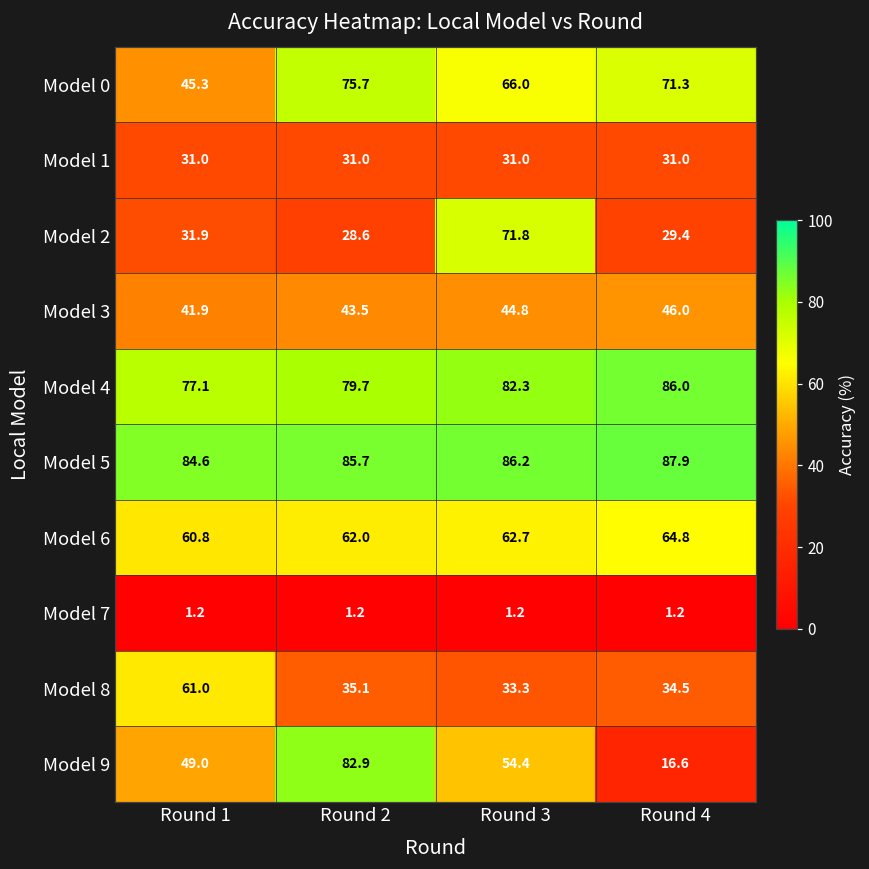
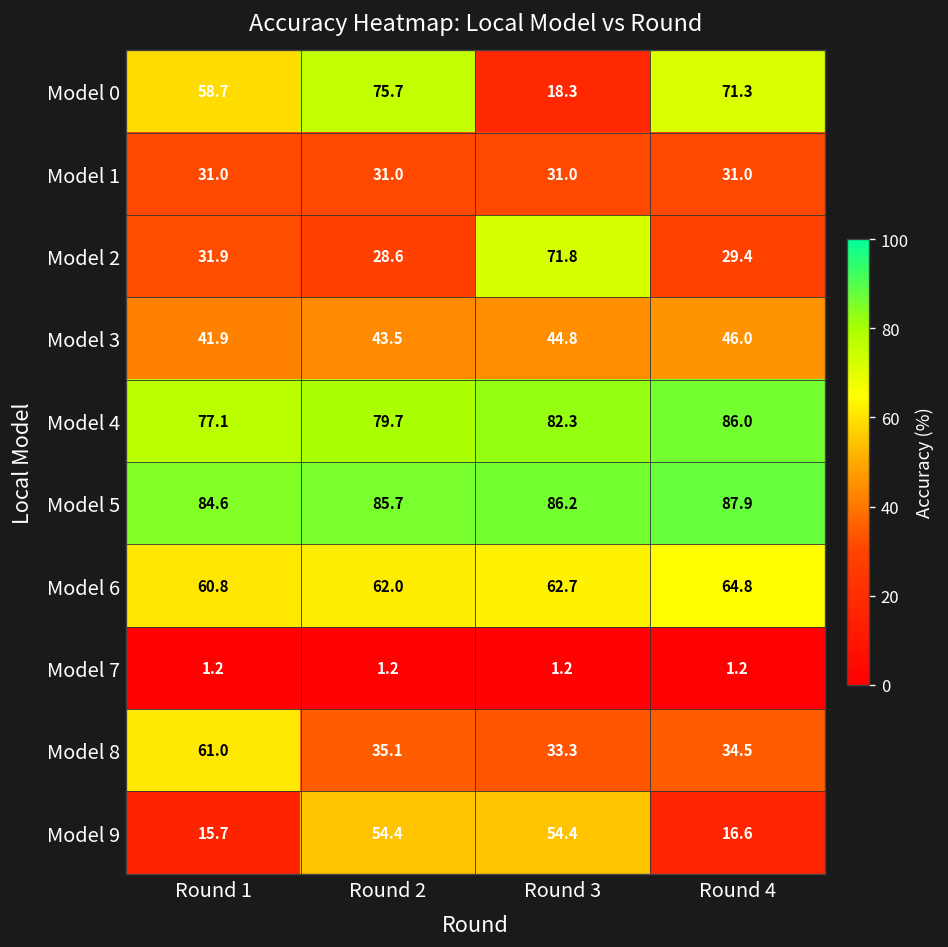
Model 0, Round 1: 45.3 -> 58.7
Model 0, Round 3: 66.0 -> 18.3
Model 9, Round 1: 49.0 -> 15.7
Model 9, Round 2: 82.9 -> 54.4
